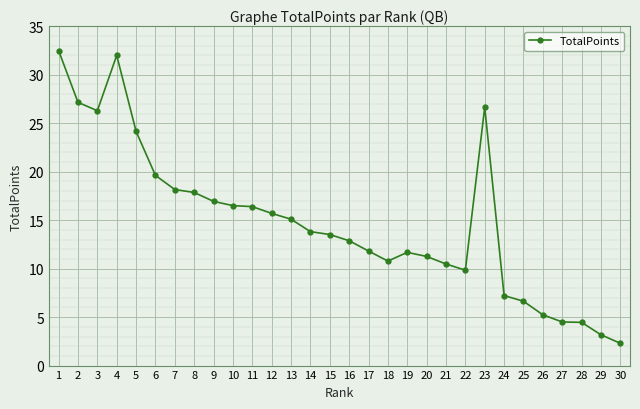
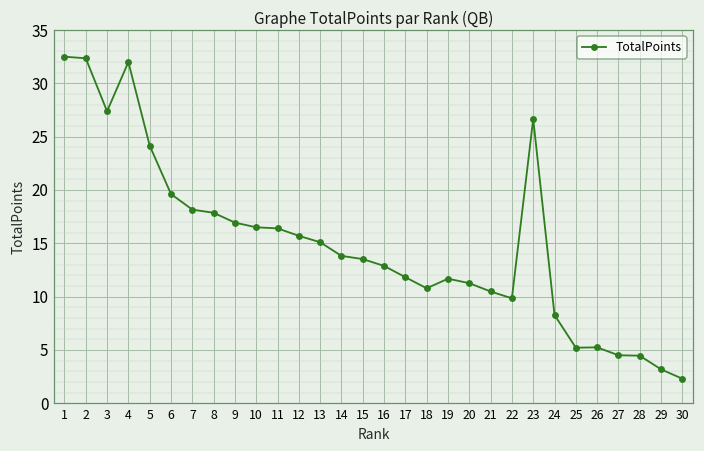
2: 27 -> 32
3: 26 -> 27
24: 7 -> 8
25: 7 -> 5
